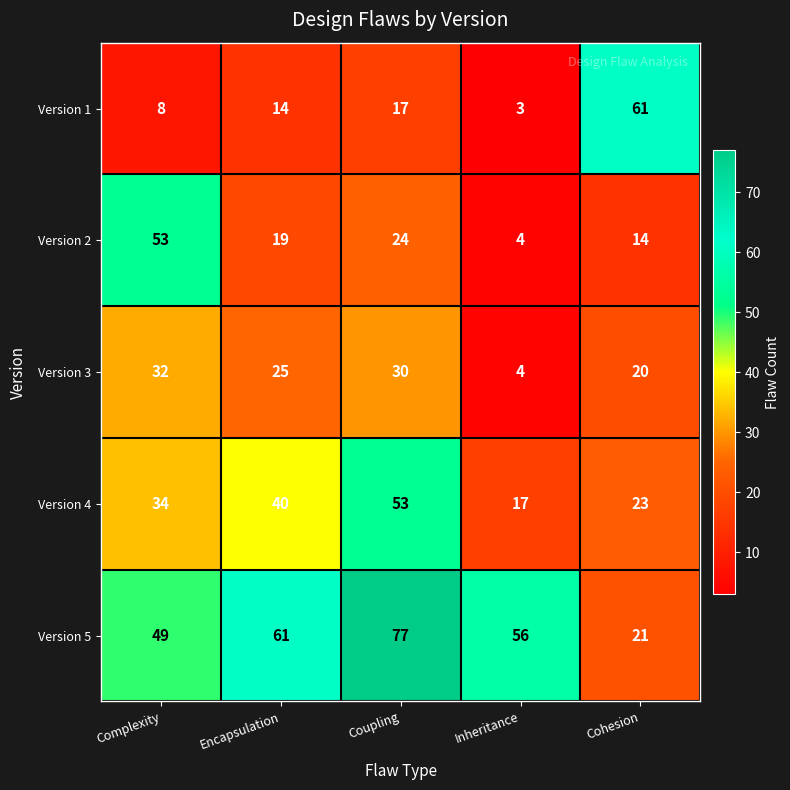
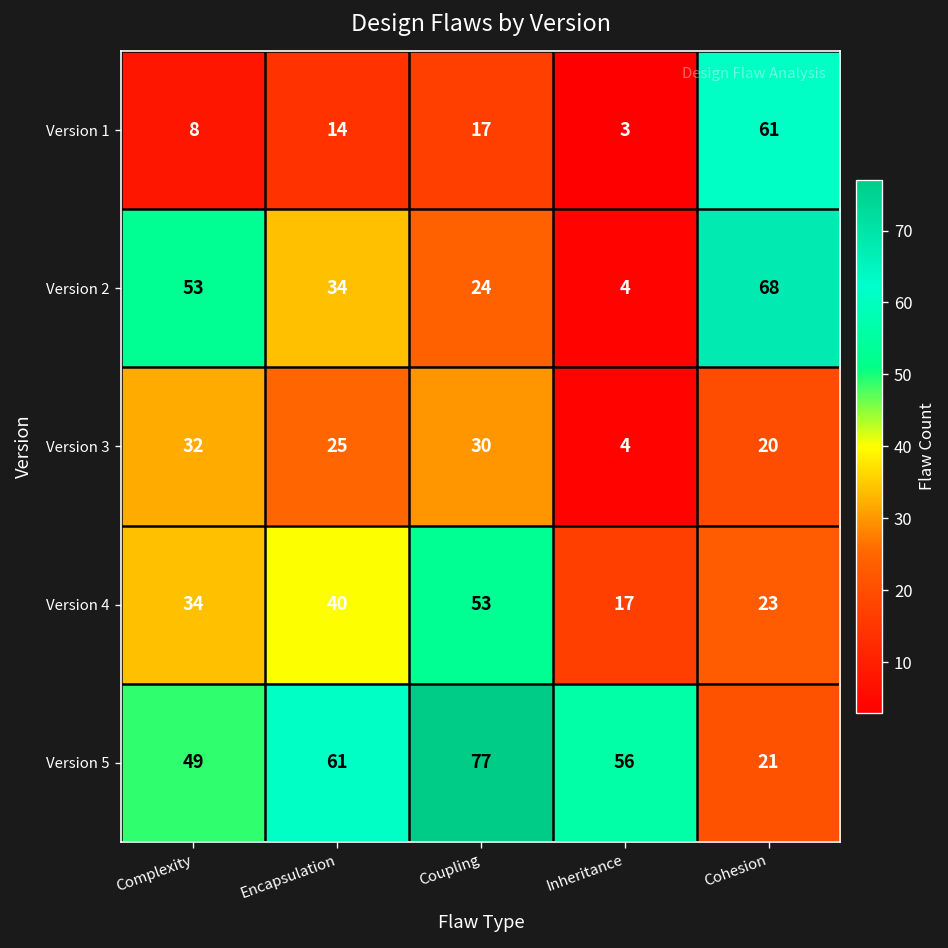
Version 2, Encapsulation: 19 -> 34
Version 2, Cohesion: 14 -> 68
